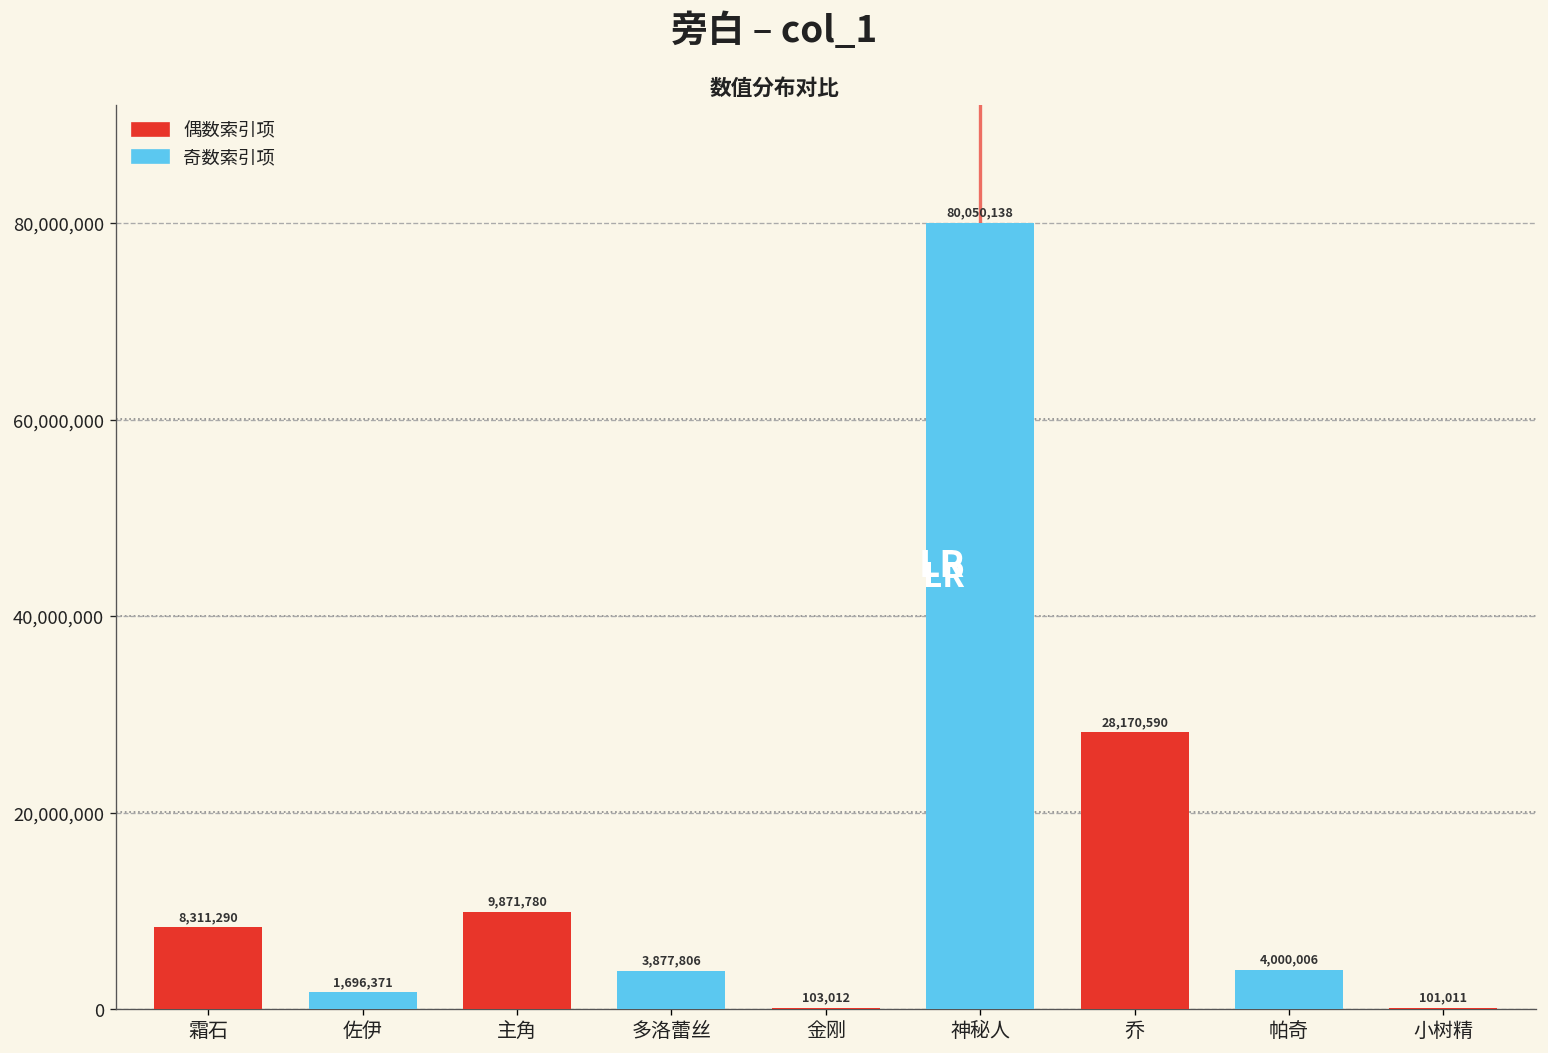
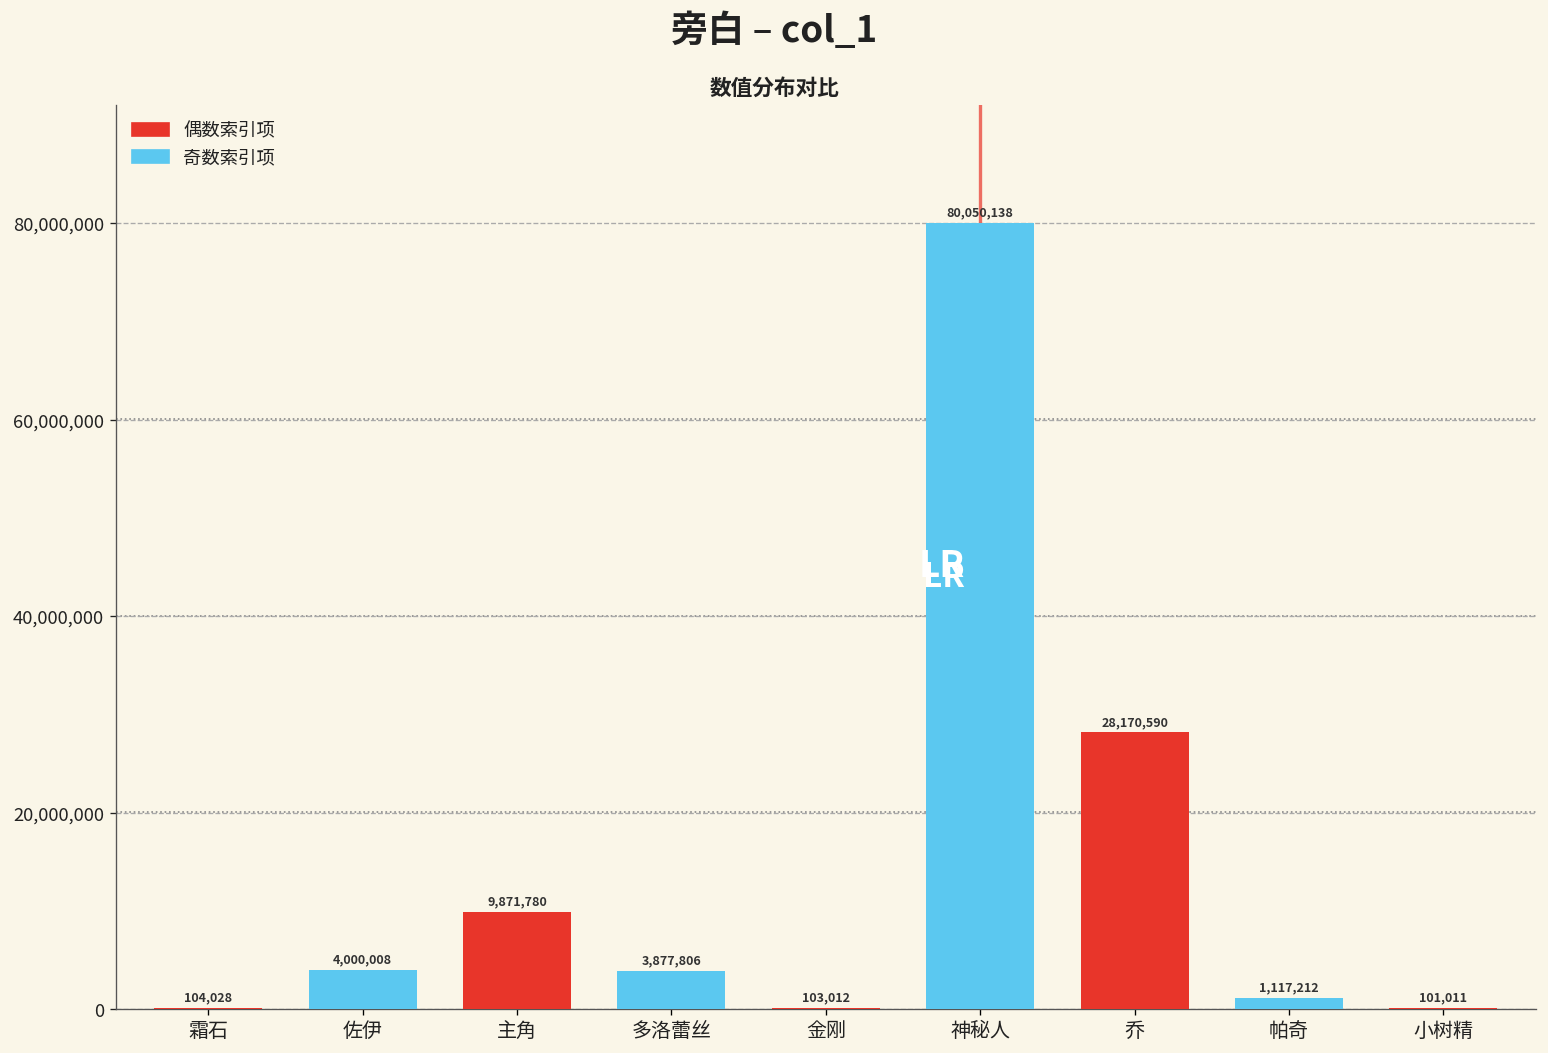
霜石: 8,311,290 -> 104,028
佐伊: 1,696,371 -> 4,000,008
帕奇: 4,000,006 -> 1,117,212
